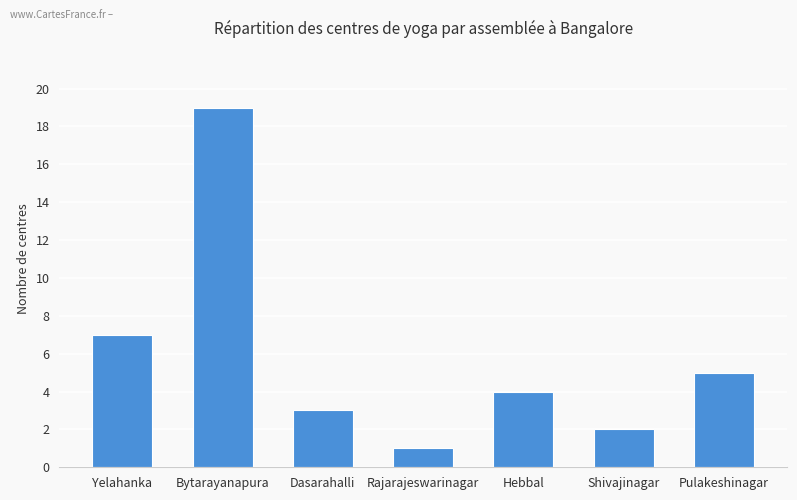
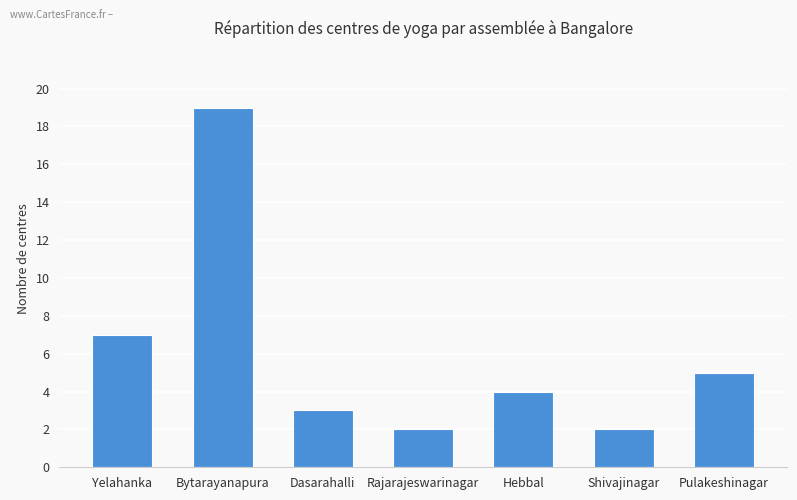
Rajarajeswarinagar: 1 -> 2
